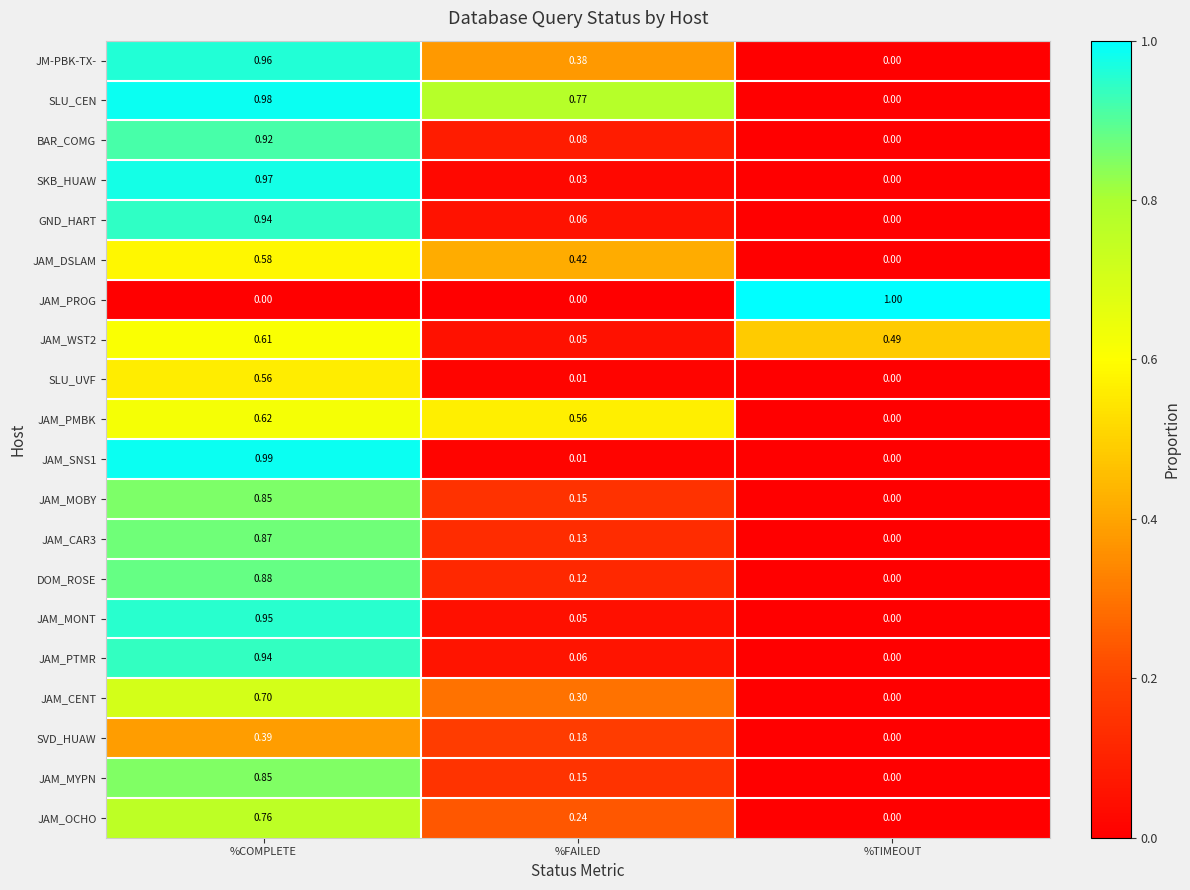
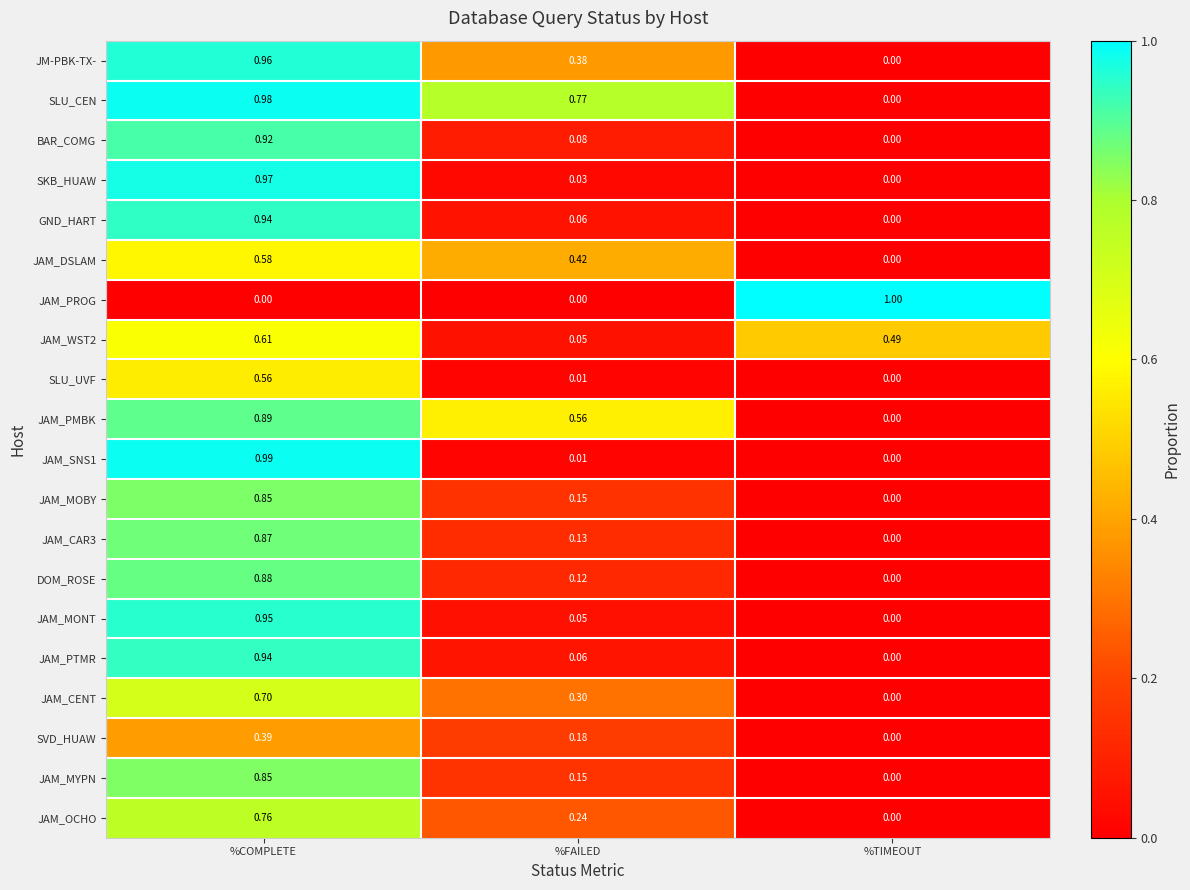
JAM_PMBK, %COMPLETE: 0.62 -> 0.89
